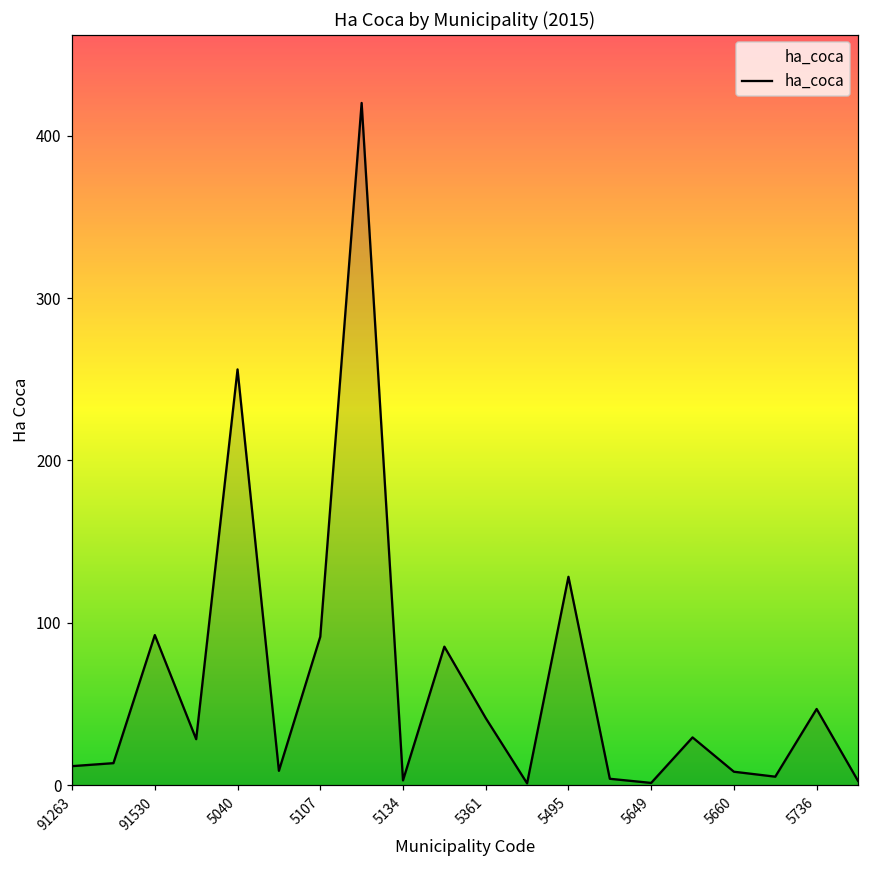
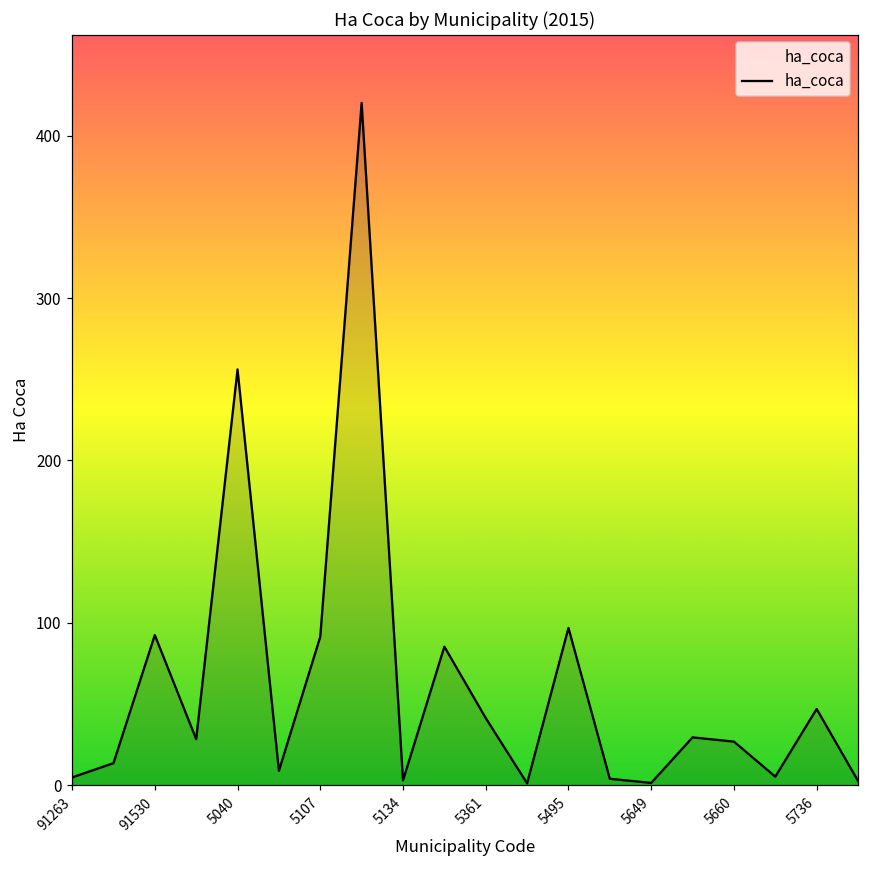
91263: 12 -> 5
5495: 128 -> 97
5660: 8 -> 27
